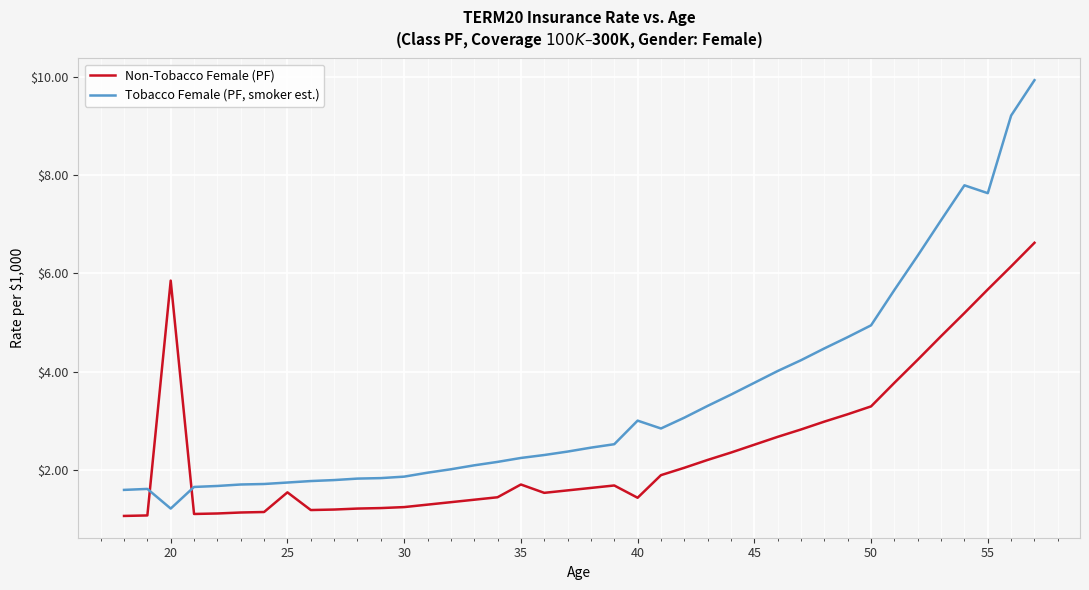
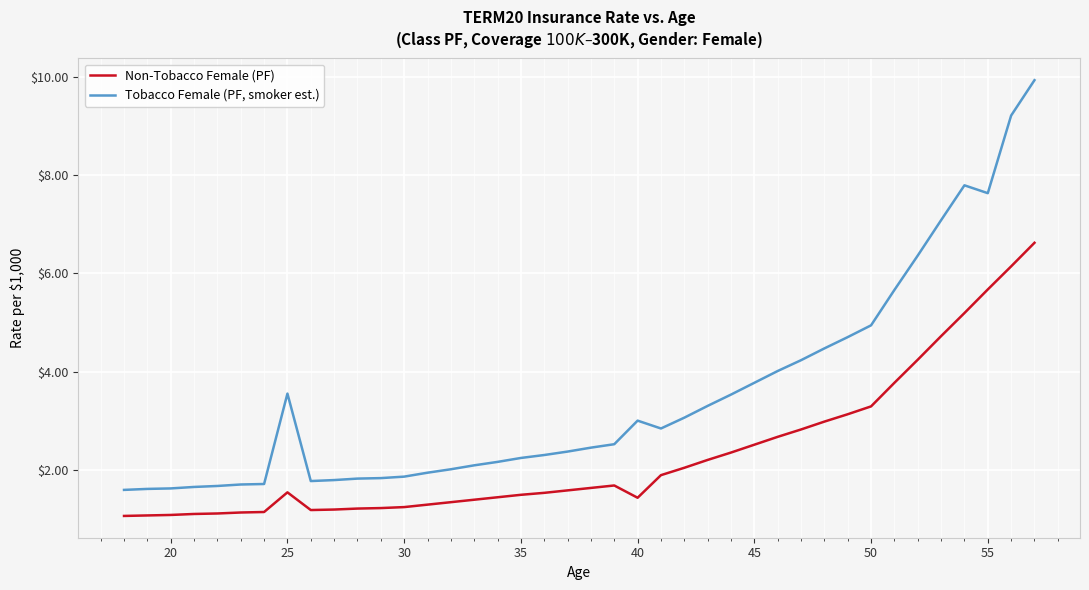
Non-Tobacco Female (PF), 20: $5.9 -> $1.1
Tobacco Female (PF, smoker est.), 20: $1.2 -> $1.6
Tobacco Female (PF, smoker est.), 25: $1.7 -> $3.6
Non-Tobacco Female (PF), 35: $1.7 -> $1.5
